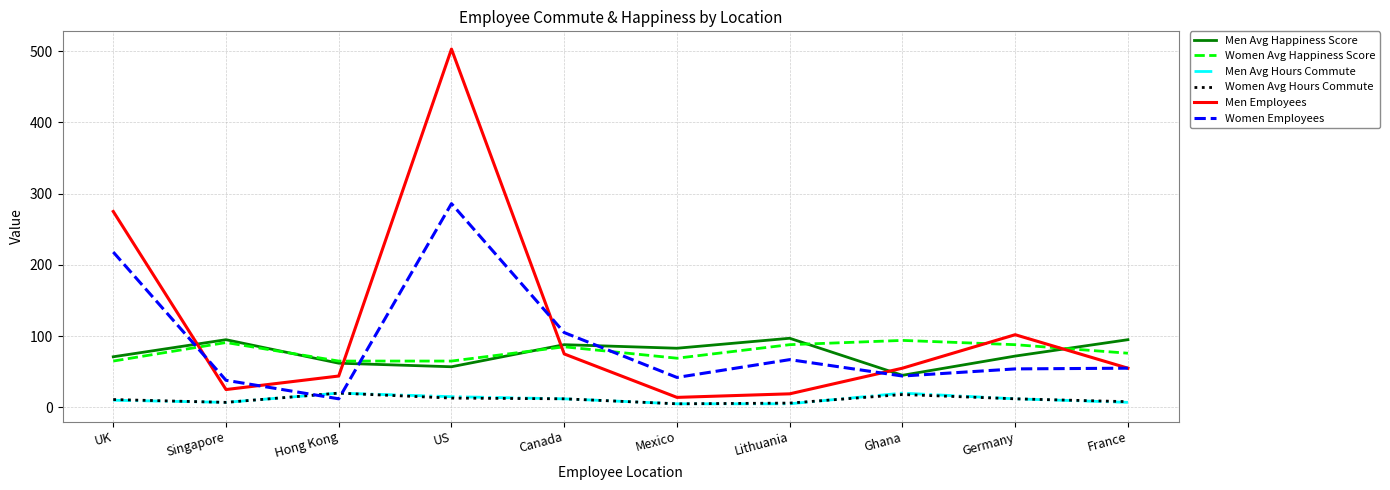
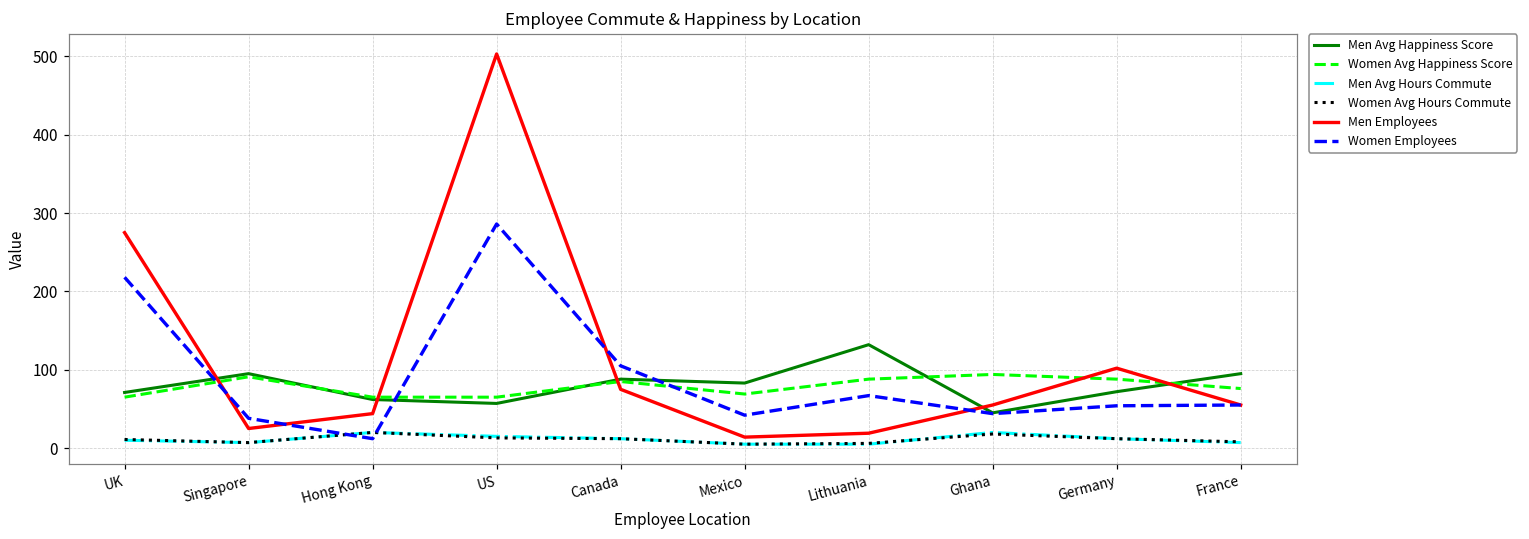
Men Avg Happiness Score, Lithuania: 100 -> 130
